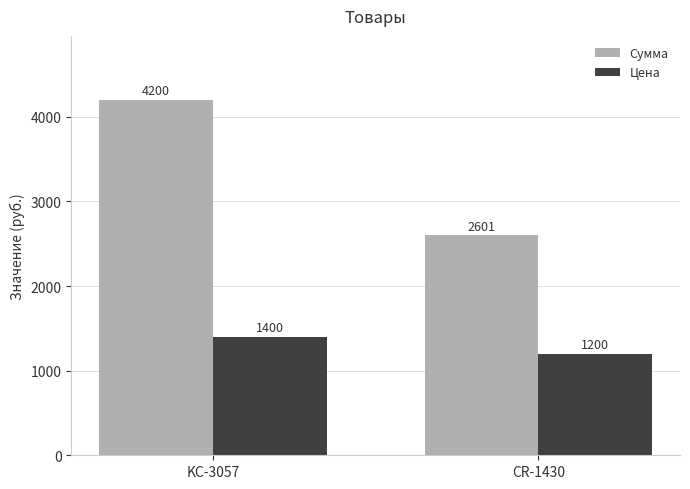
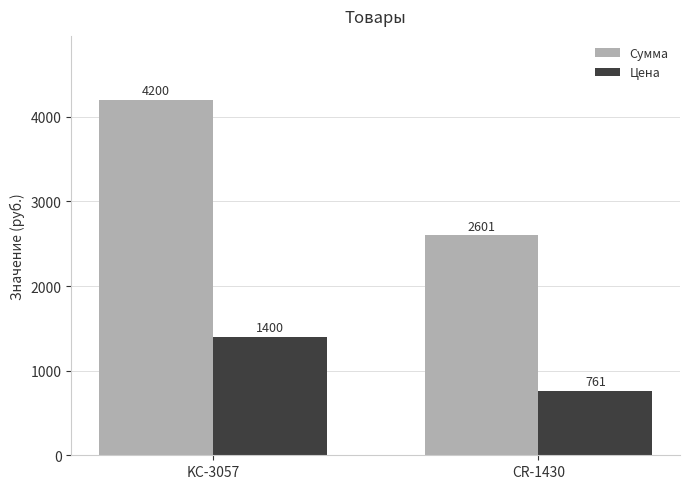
Цена, CR-1430: 1200 -> 761
